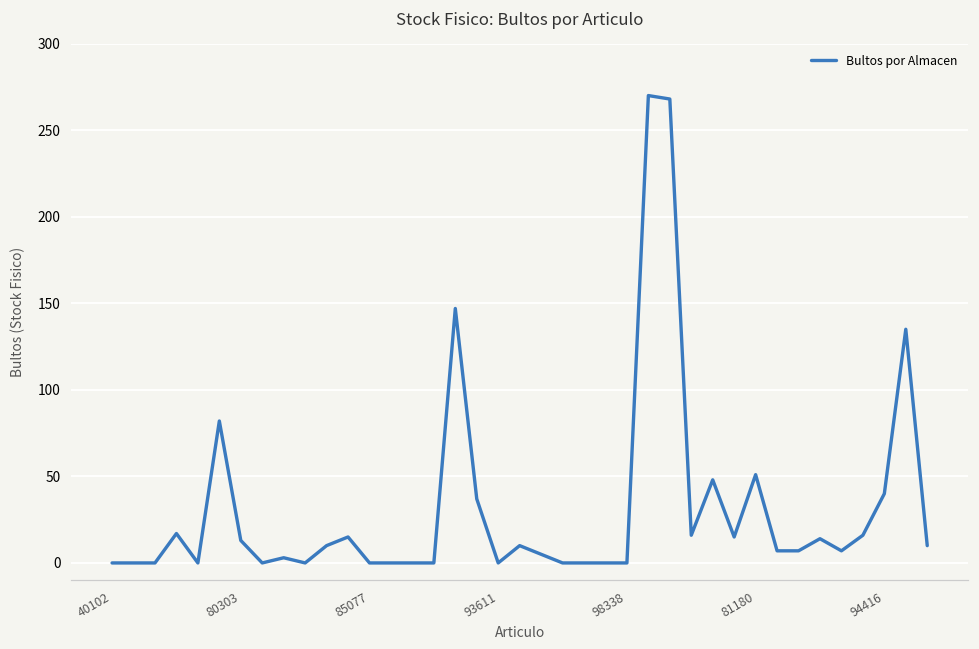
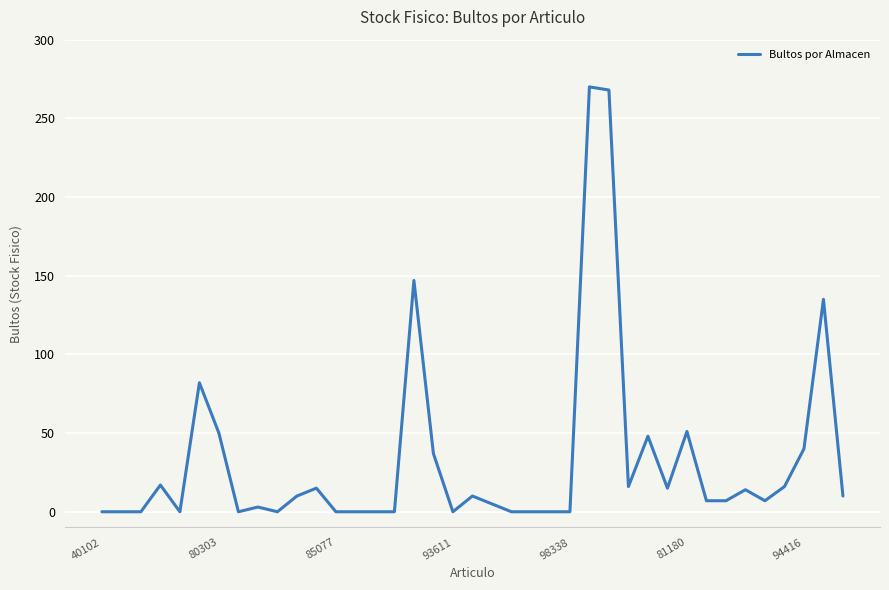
80303: 13 -> 50
